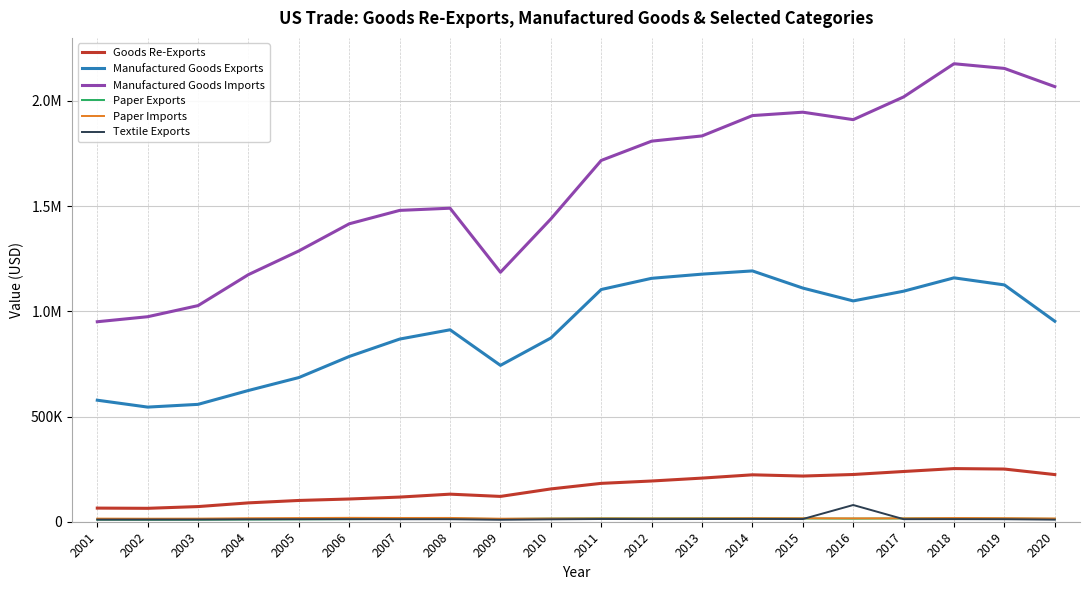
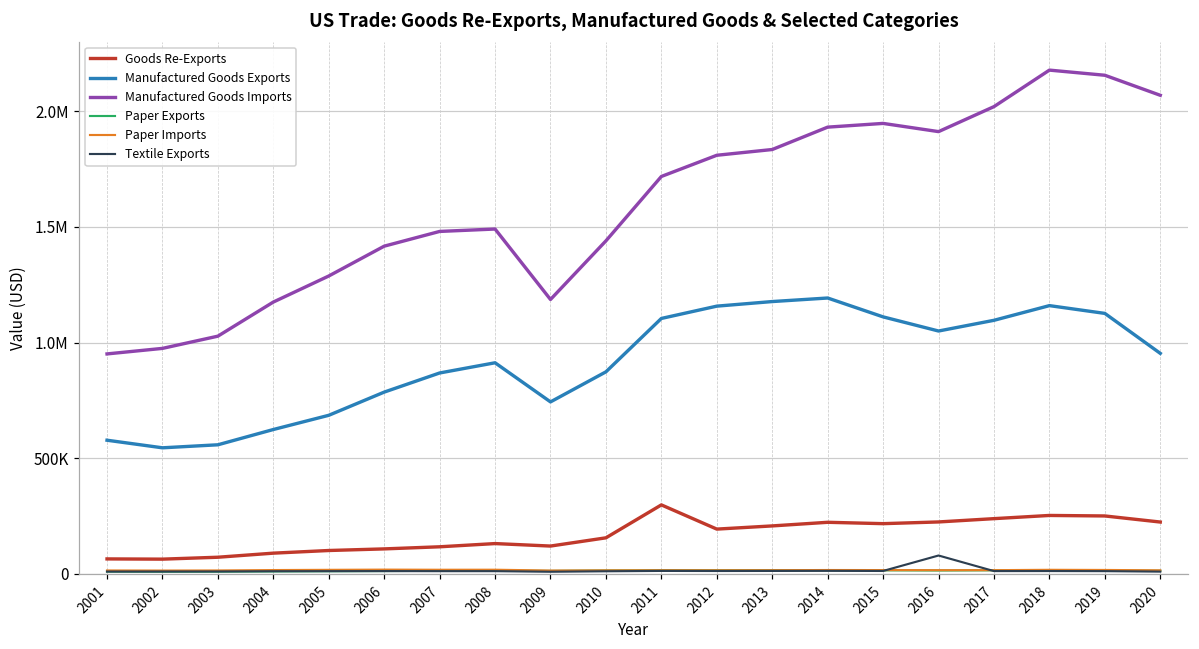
Goods Re-Exports, 2011: 180000 -> 300000
